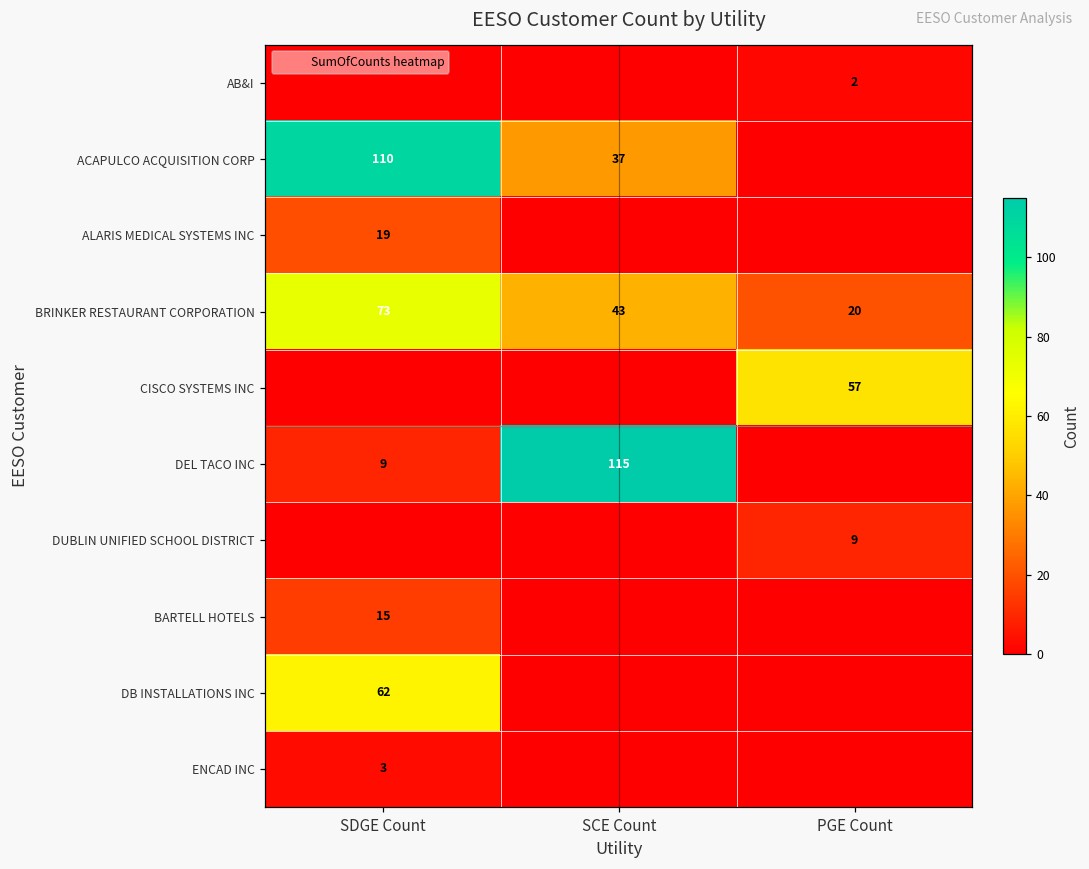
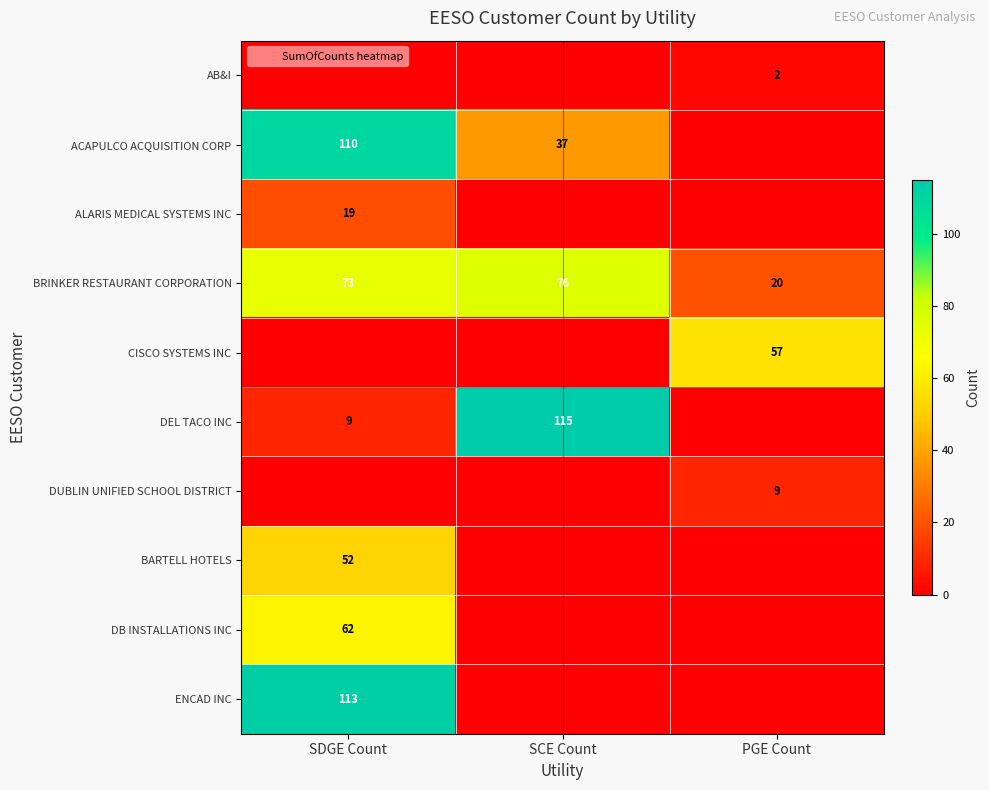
BRINKER RESTAURANT CORPORATION, SCE Count: 43 -> 76
BARTELL HOTELS, SDGE Count: 15 -> 52
ENCAD INC, SDGE Count: 3 -> 113
